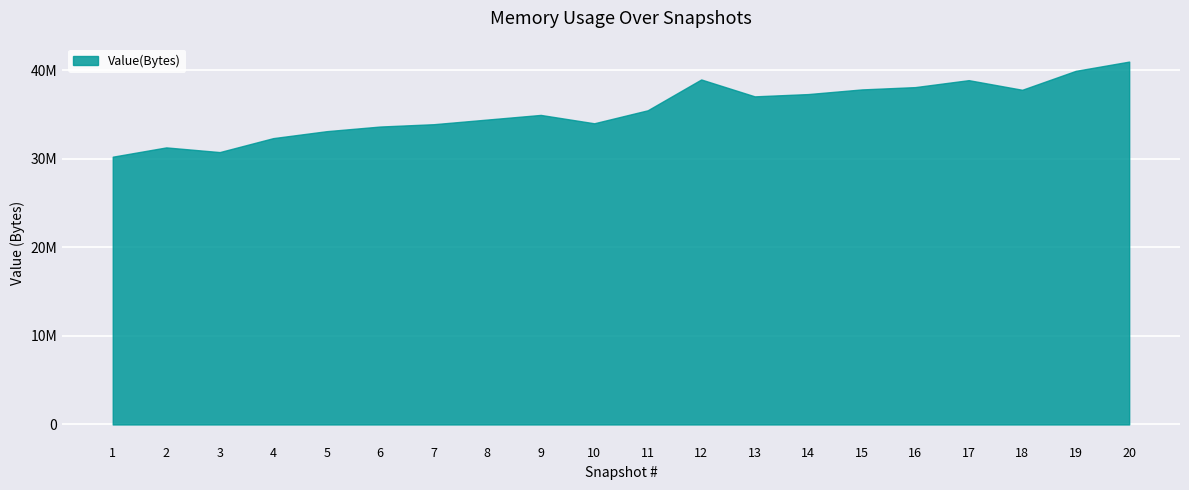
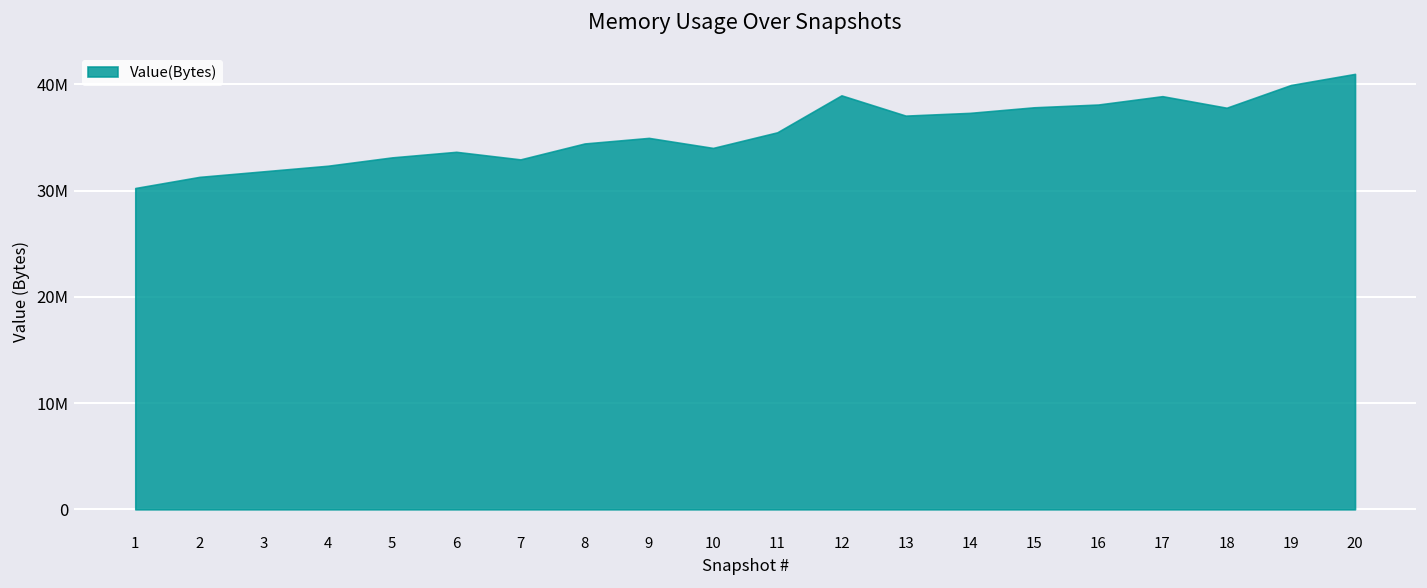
3: 31000000 -> 32000000
7: 34000000 -> 33000000
